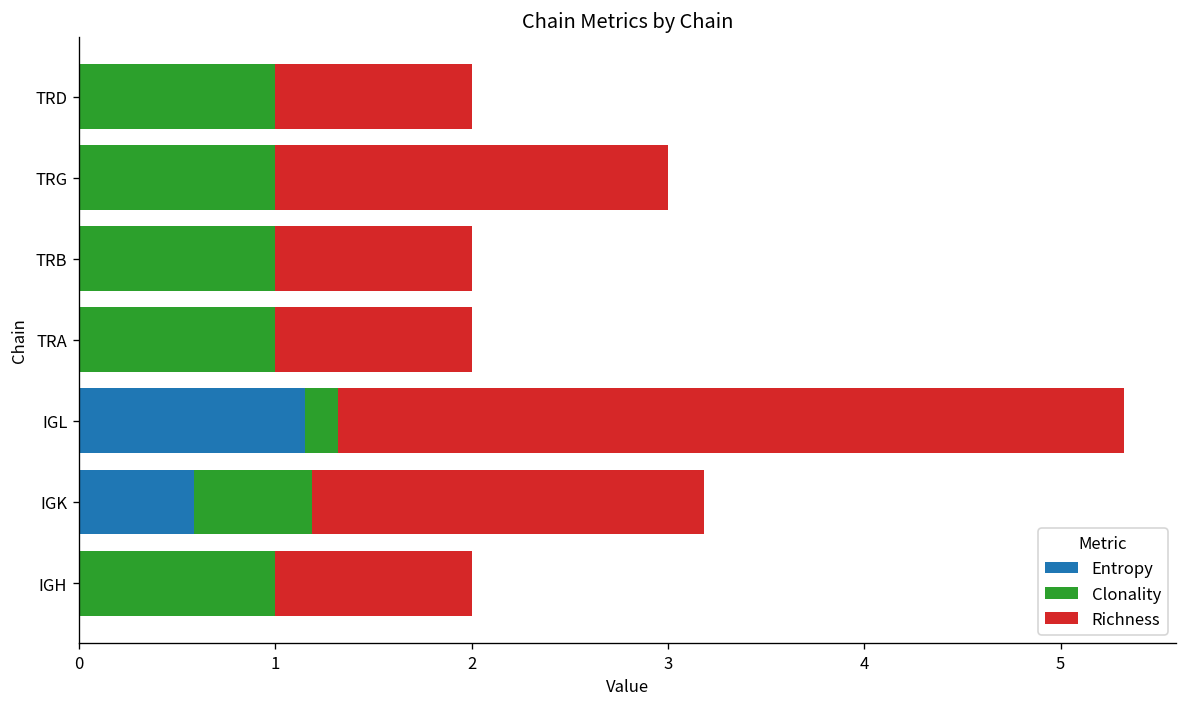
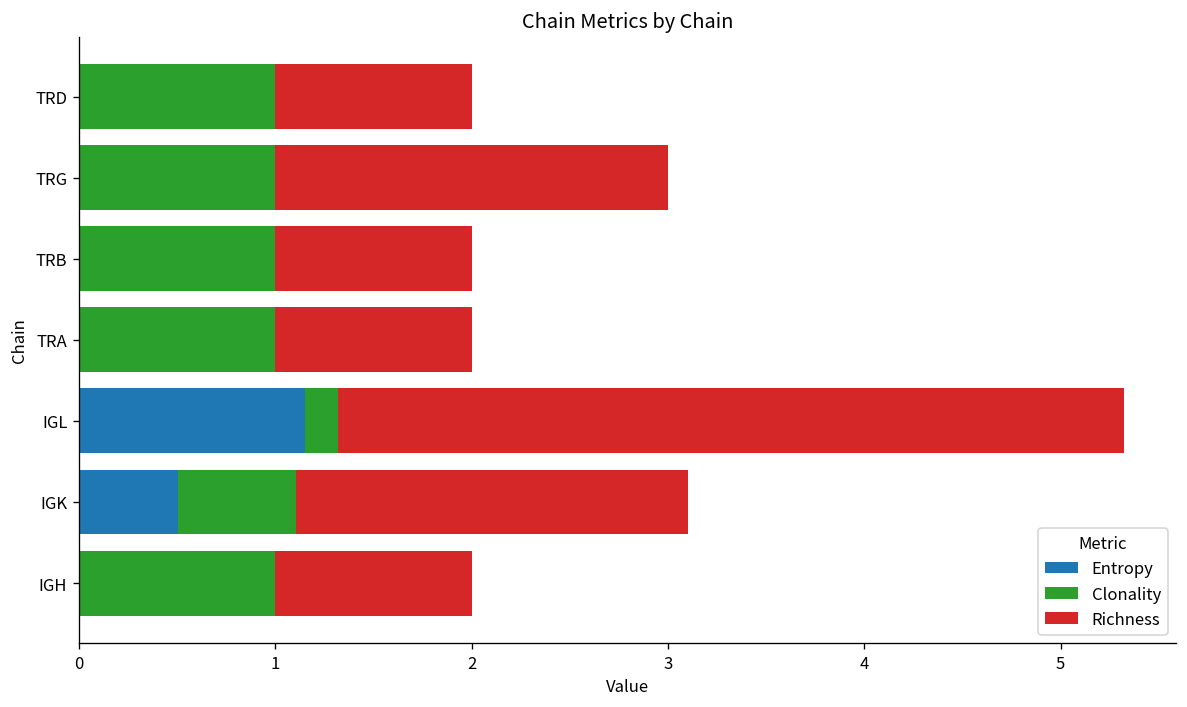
Entropy, IGK: 0.59 -> 0.51
